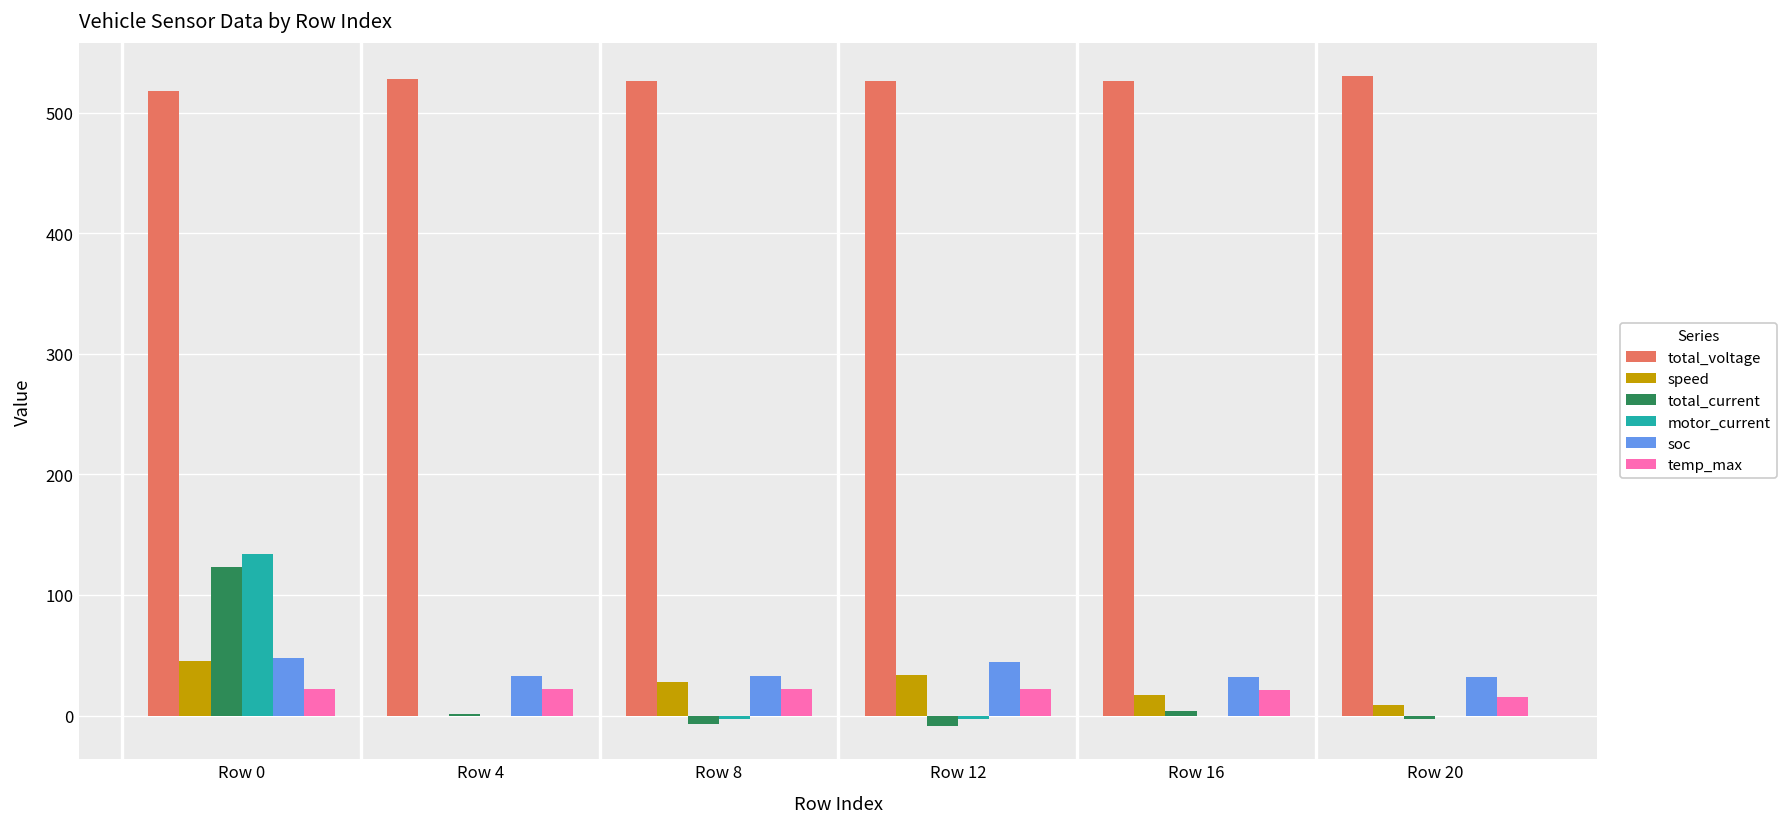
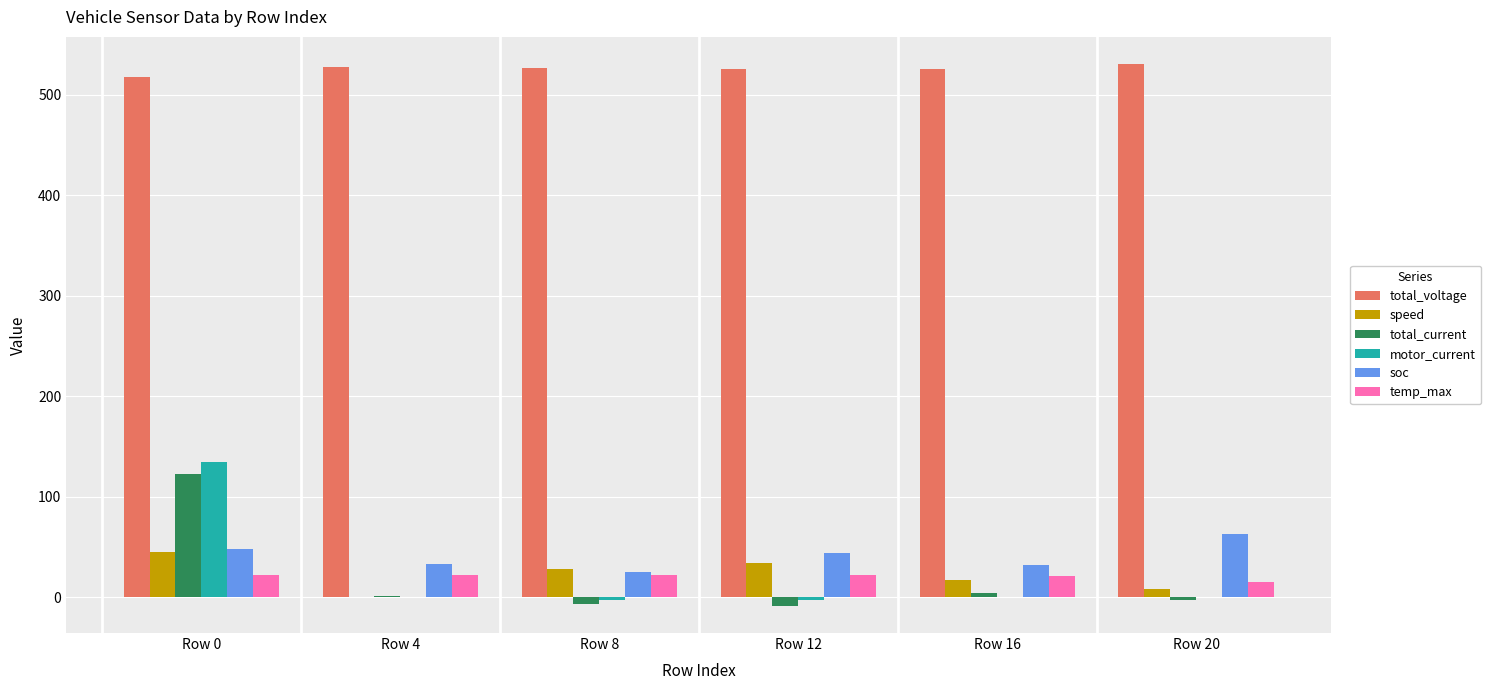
soc, Row 8: 33 -> 25
soc, Row 20: 32 -> 62
